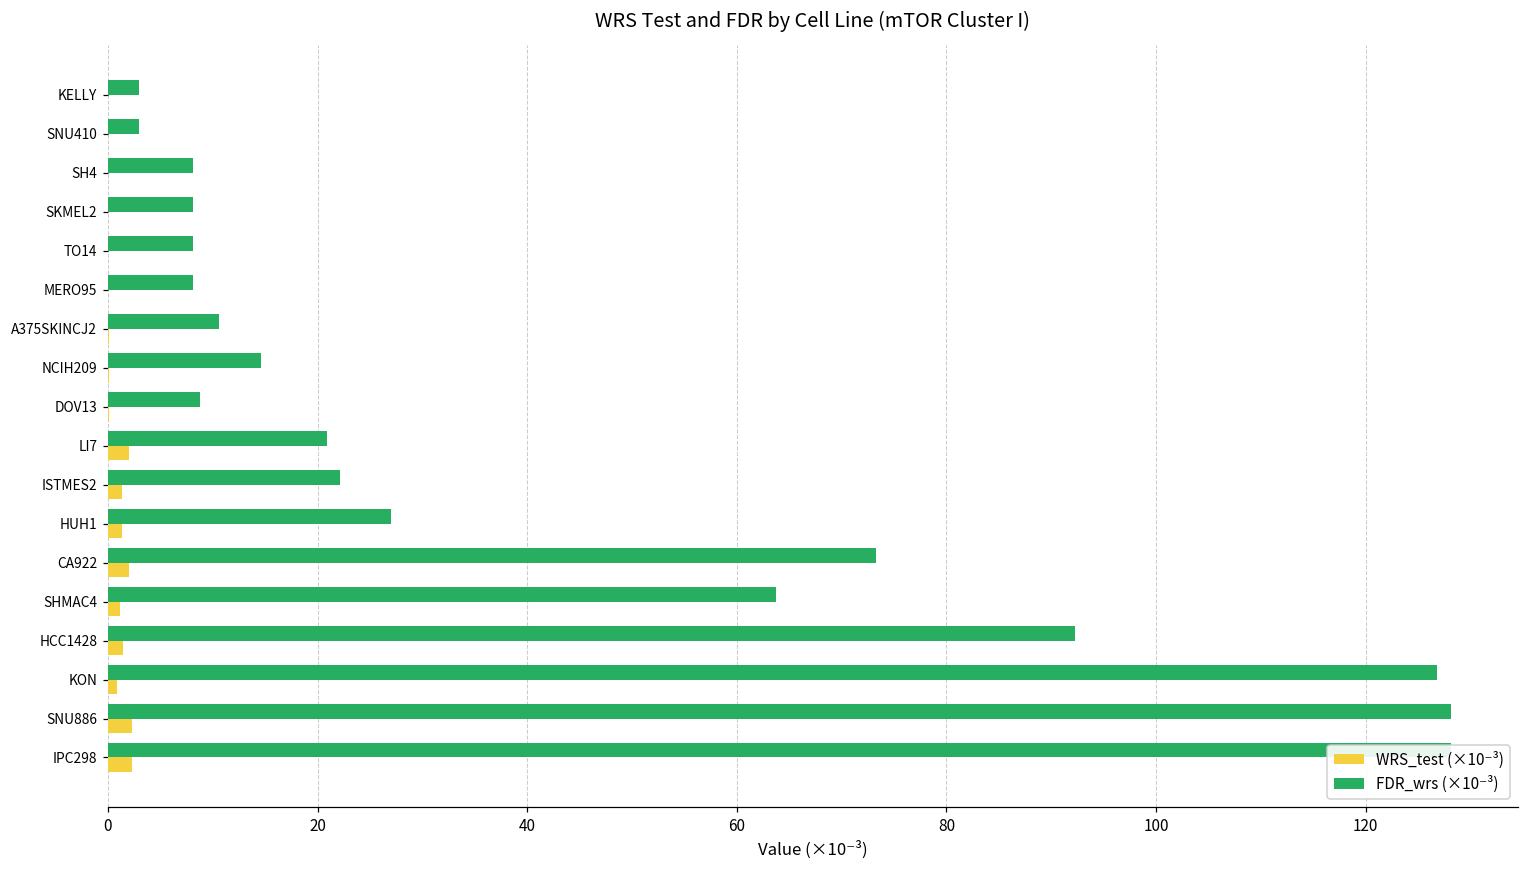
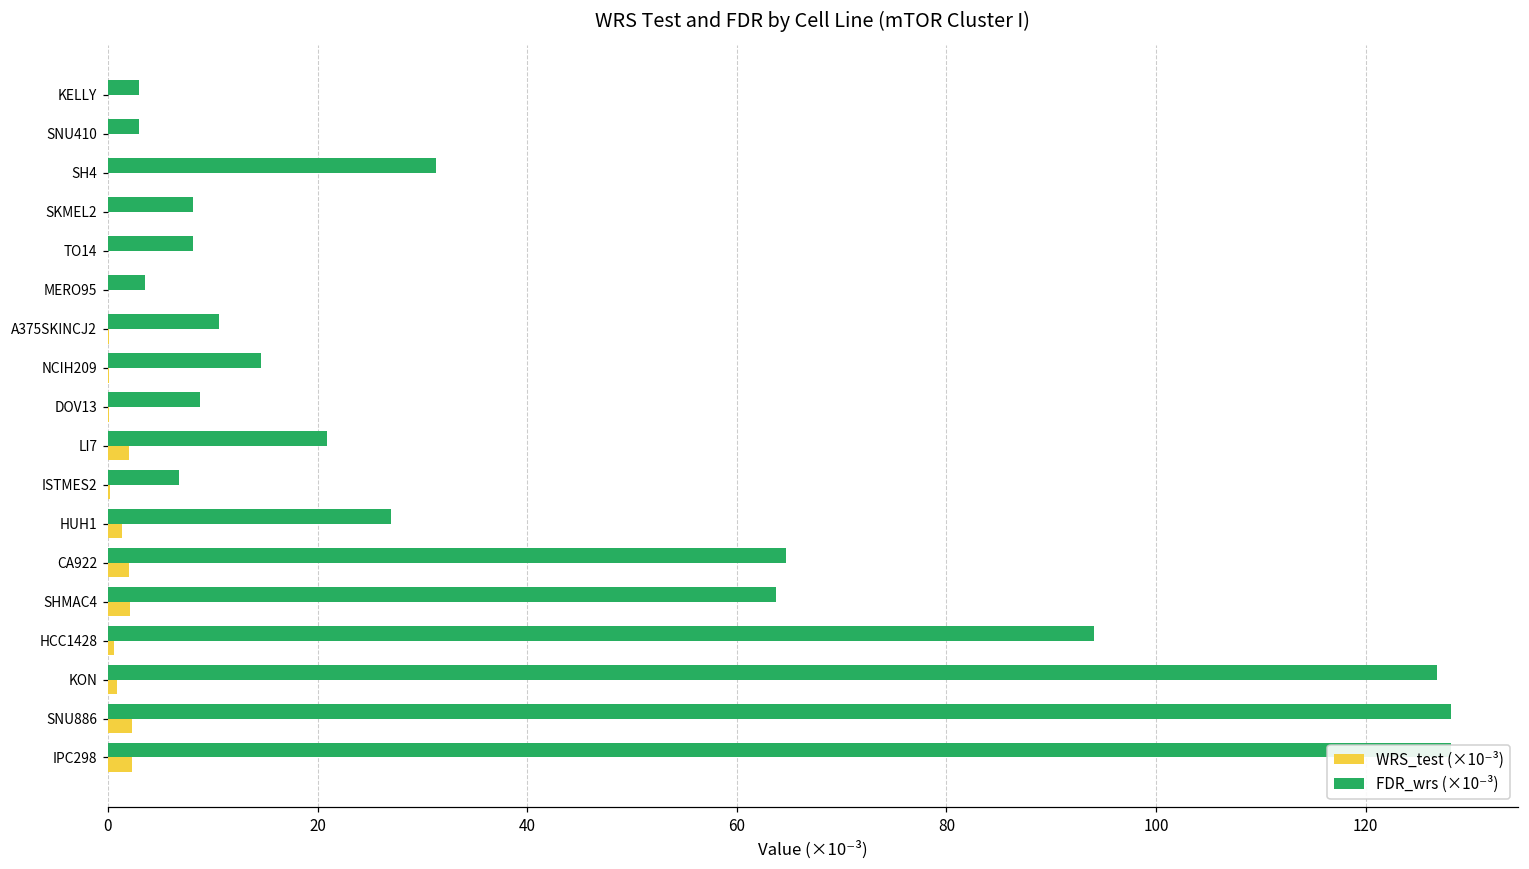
FDR_wrs (×10⁻³), SH4: 8 -> 31
FDR_wrs (×10⁻³), MERO95: 8 -> 4
FDR_wrs (×10⁻³), ISTMES2: 22 -> 7
WRS_test (×10⁻³), ISTMES2: 1 -> 0
FDR_wrs (×10⁻³), CA922: 73 -> 65
WRS_test (×10⁻³), SHMAC4: 1 -> 2
FDR_wrs (×10⁻³), HCC1428: 92 -> 94
WRS_test (×10⁻³), HCC1428: 1.5 -> 0.6
